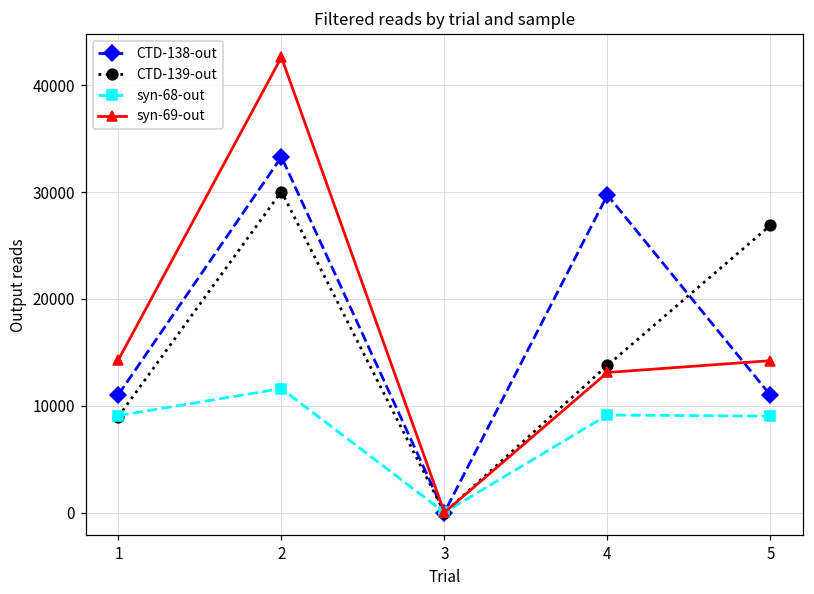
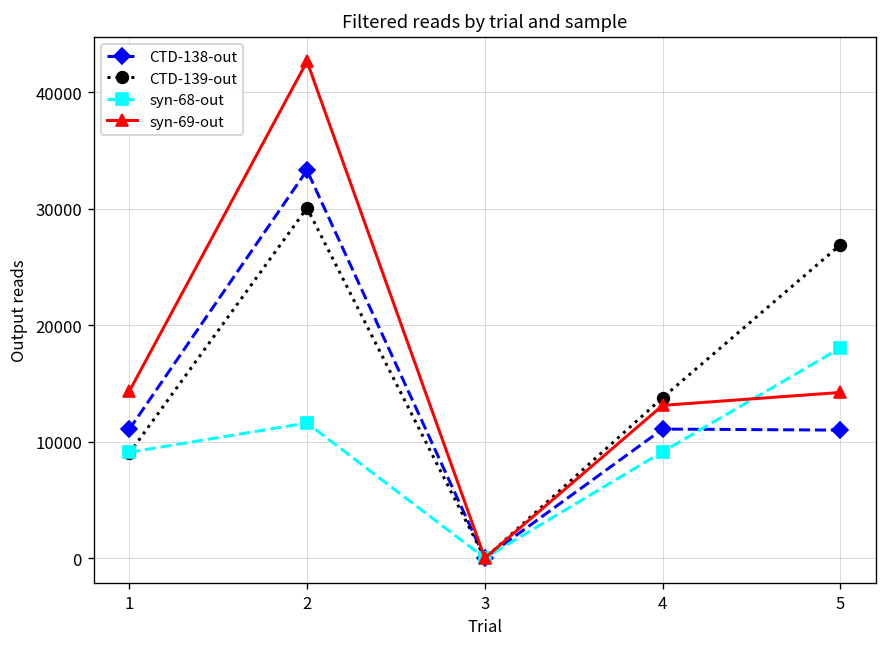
CTD-138-out, 4: 30000 -> 11000
syn-68-out, 5: 9000 -> 18000
